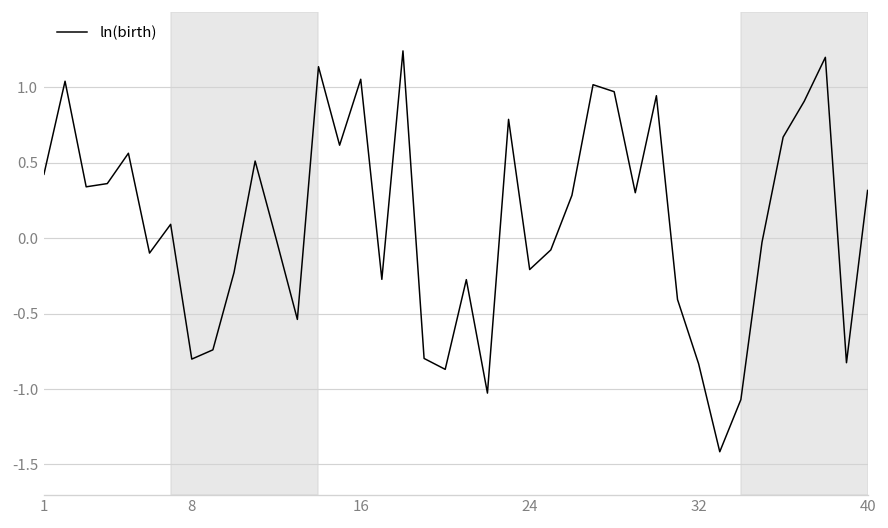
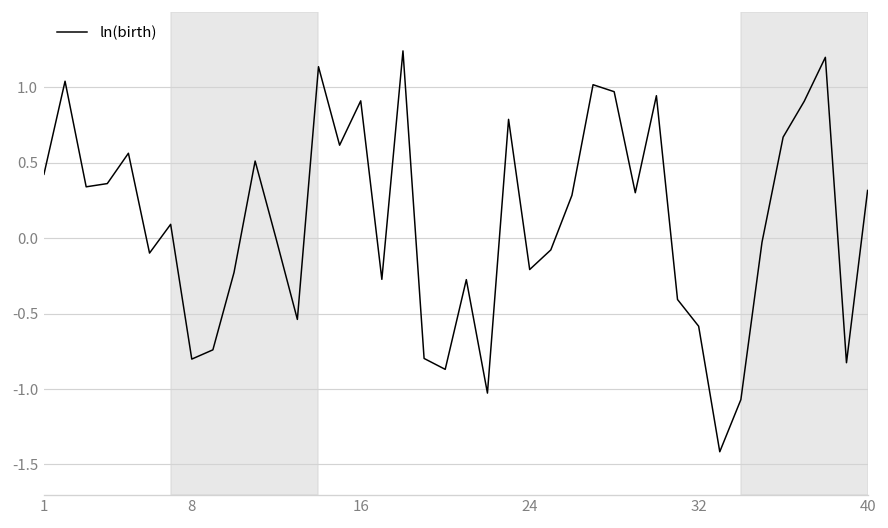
16: 1.05 -> 0.91
32: -0.83 -> -0.58
